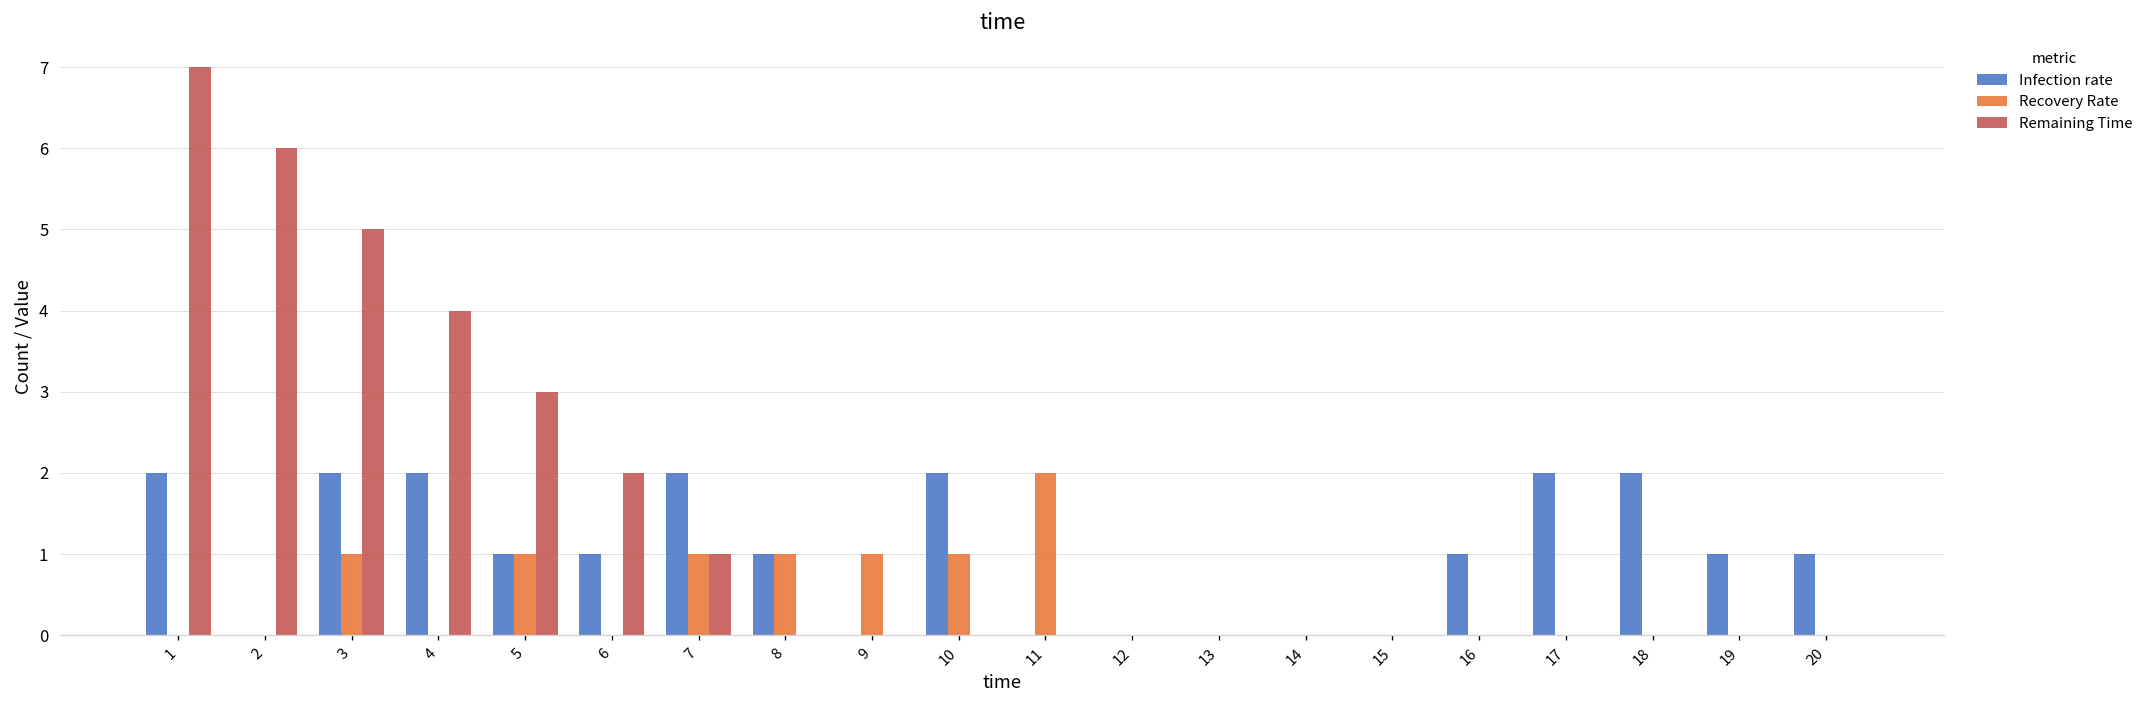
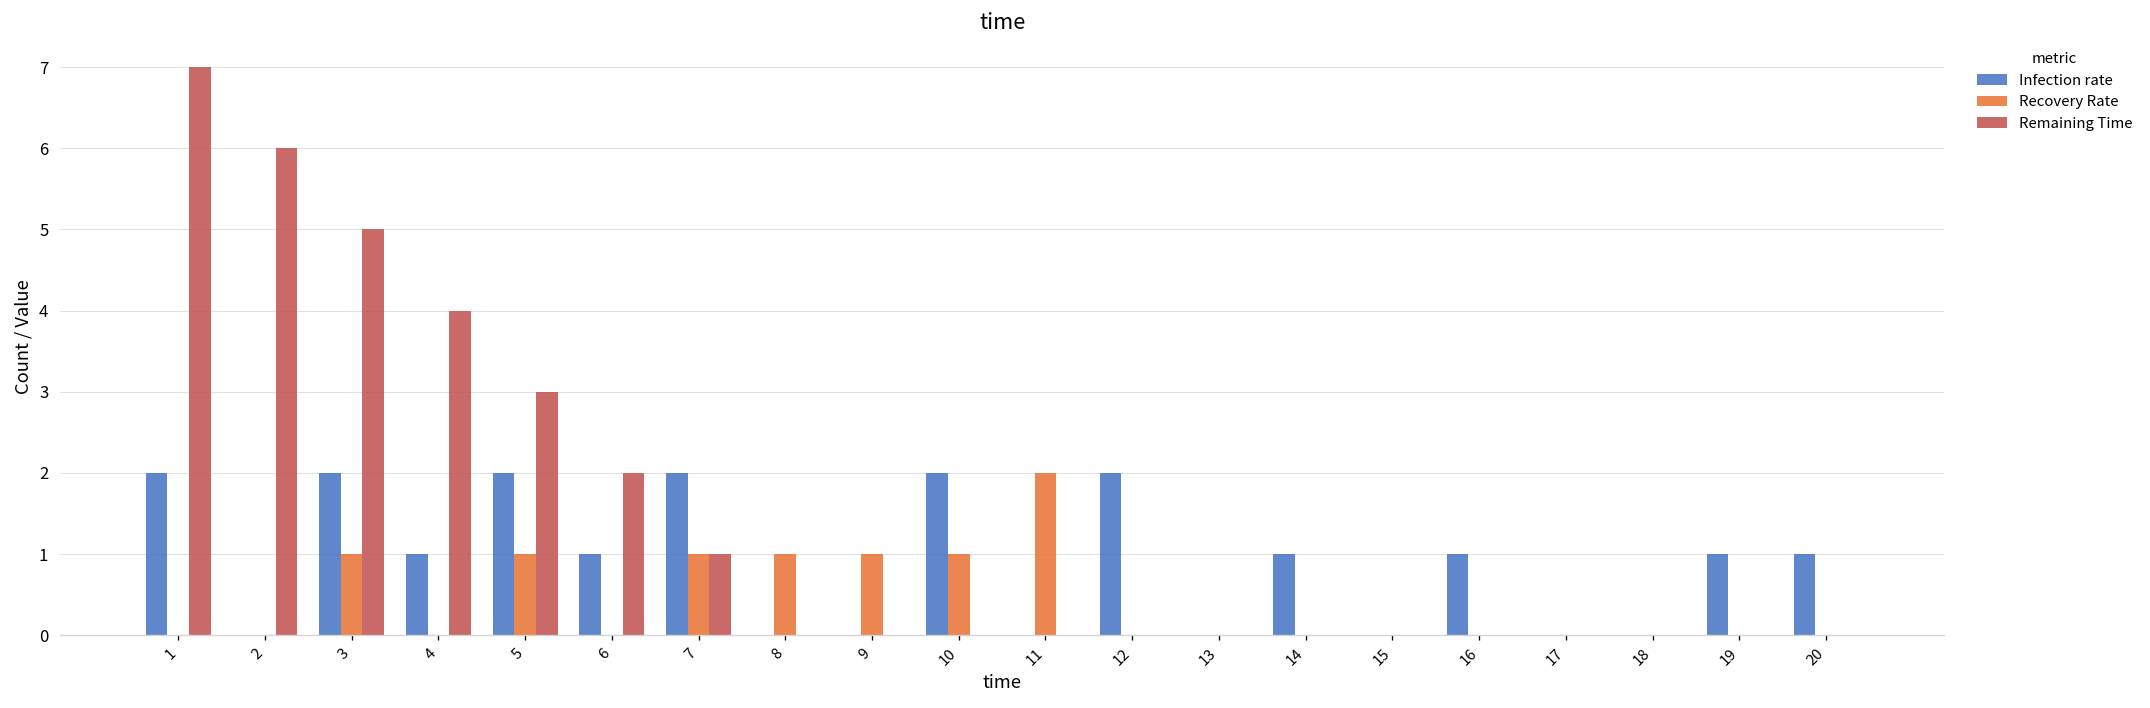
Infection rate, 4: 2 -> 1
Infection rate, 5: 1 -> 2
Infection rate, 8: 1 -> 0
Infection rate, 12: 0 -> 2
Infection rate, 14: 0 -> 1
Infection rate, 17: 2 -> 0
Infection rate, 18: 2 -> 0
